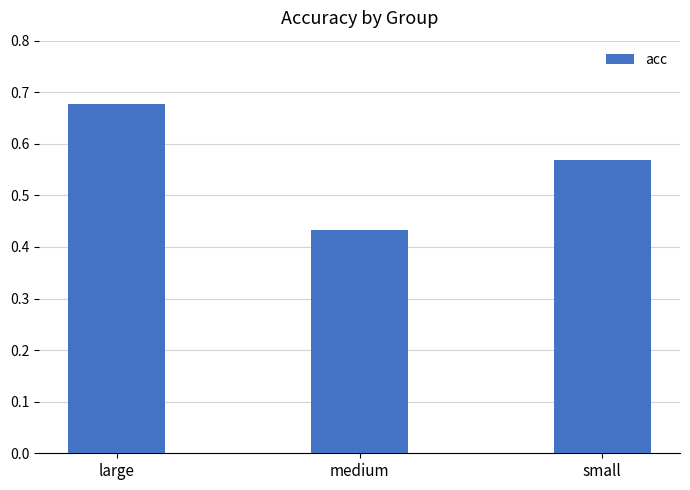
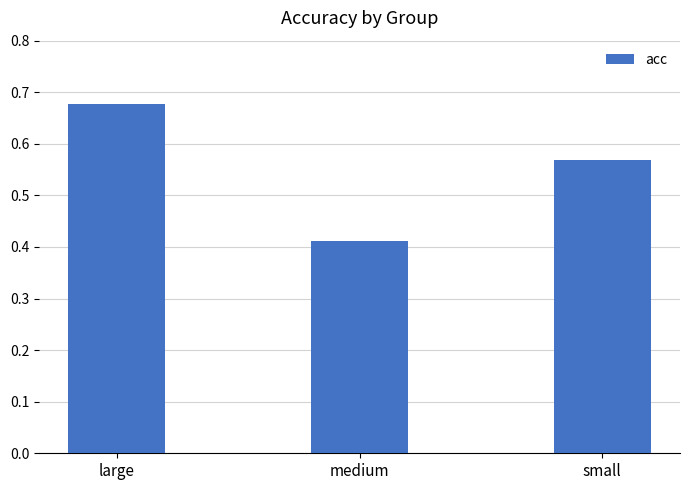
medium: 0.43 -> 0.41
